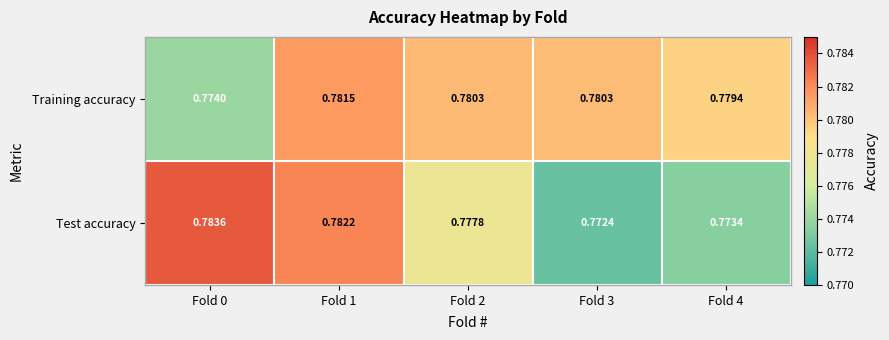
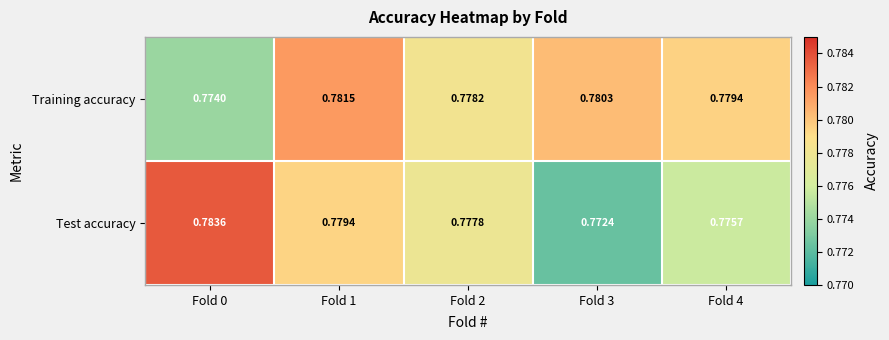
Training accuracy, Fold 2: 0.7803 -> 0.7782
Test accuracy, Fold 1: 0.7822 -> 0.7794
Test accuracy, Fold 4: 0.7734 -> 0.7757
